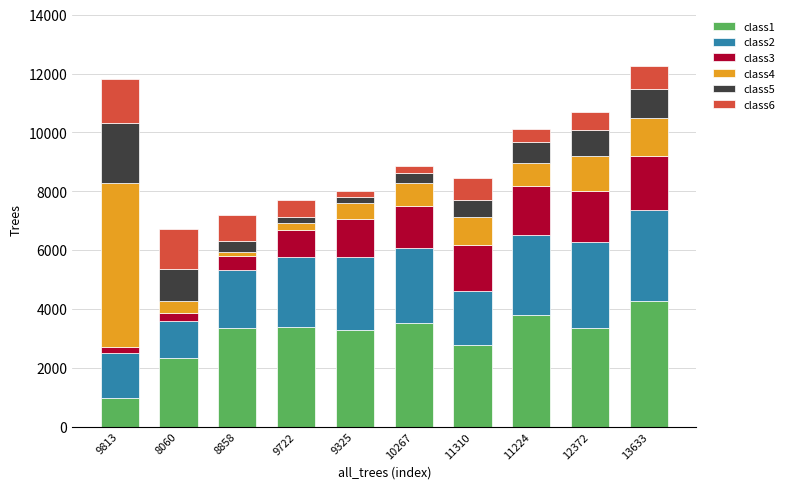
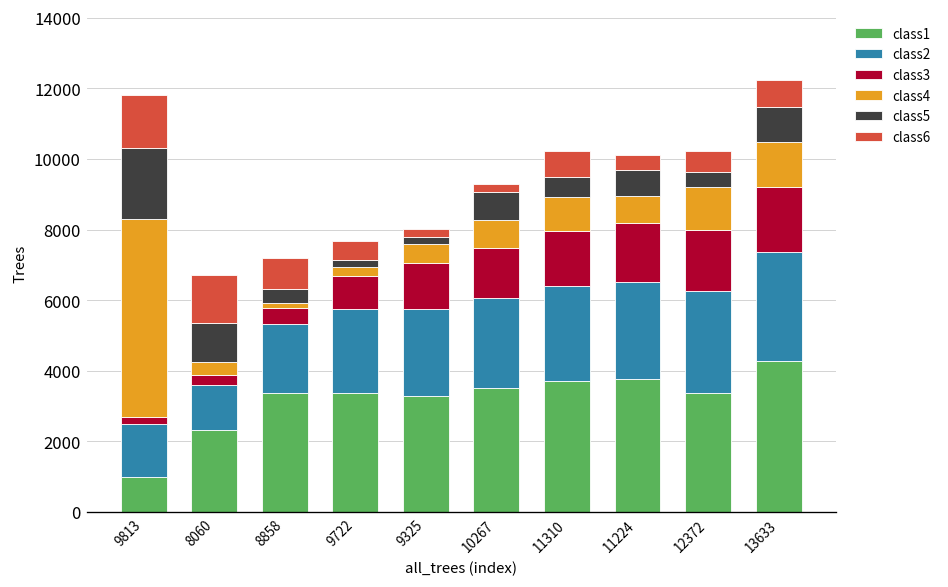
class5, 10267: 400 -> 800
class1, 11310: 2800 -> 3700
class2, 11310: 1800 -> 2700
class5, 12372: 900 -> 400
